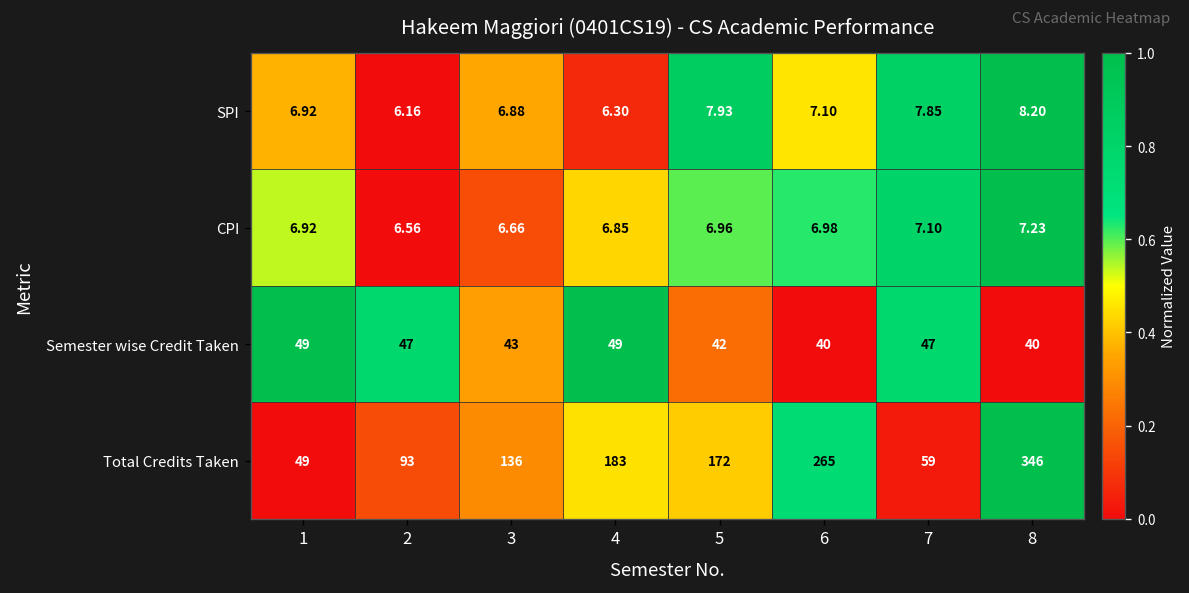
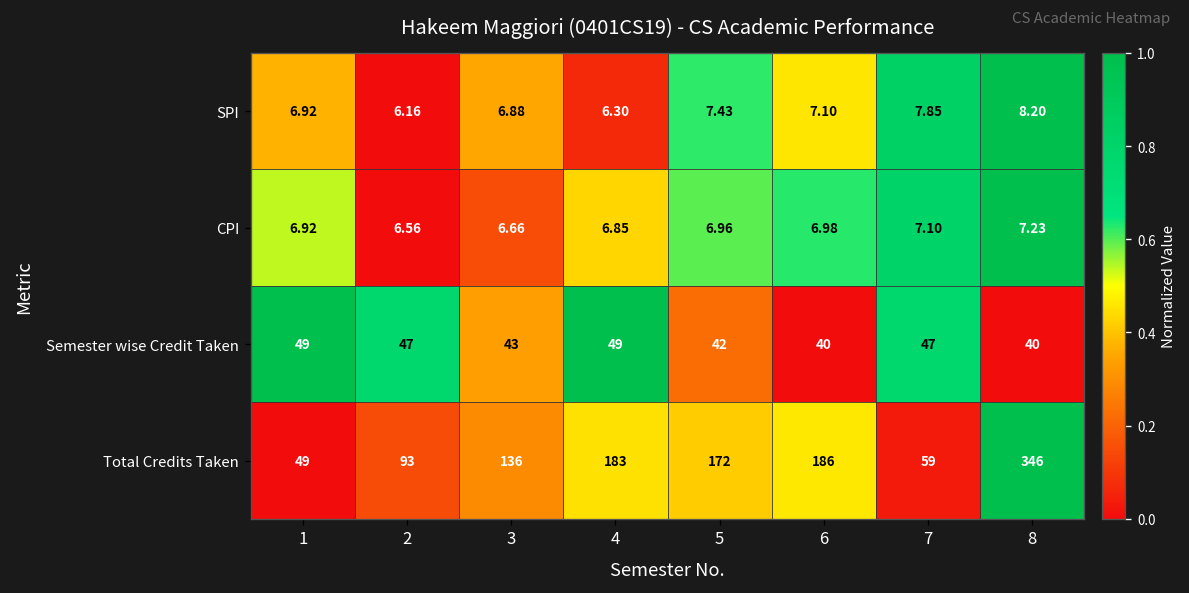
SPI, 5: 7.93 -> 7.43
Total Credits Taken, 6: 265 -> 186
